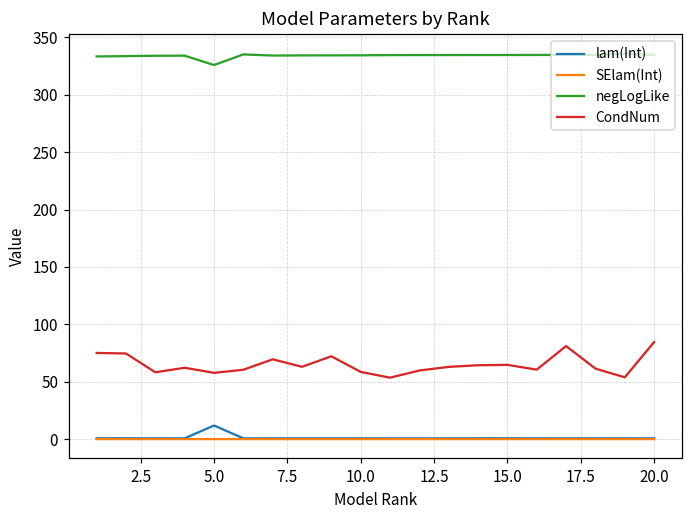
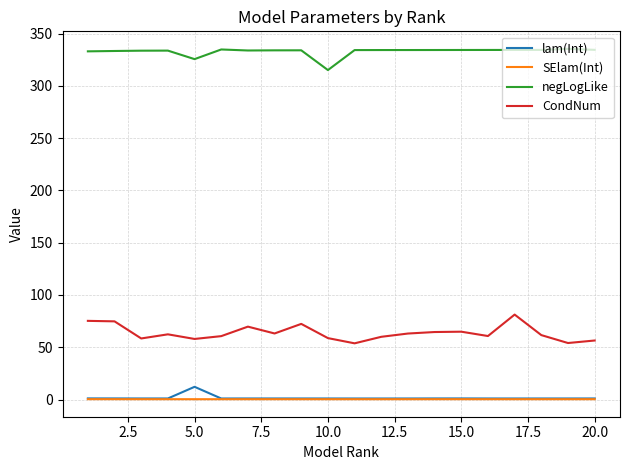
negLogLike, 10.0: 334 -> 315
CondNum, 20.0: 85 -> 56
